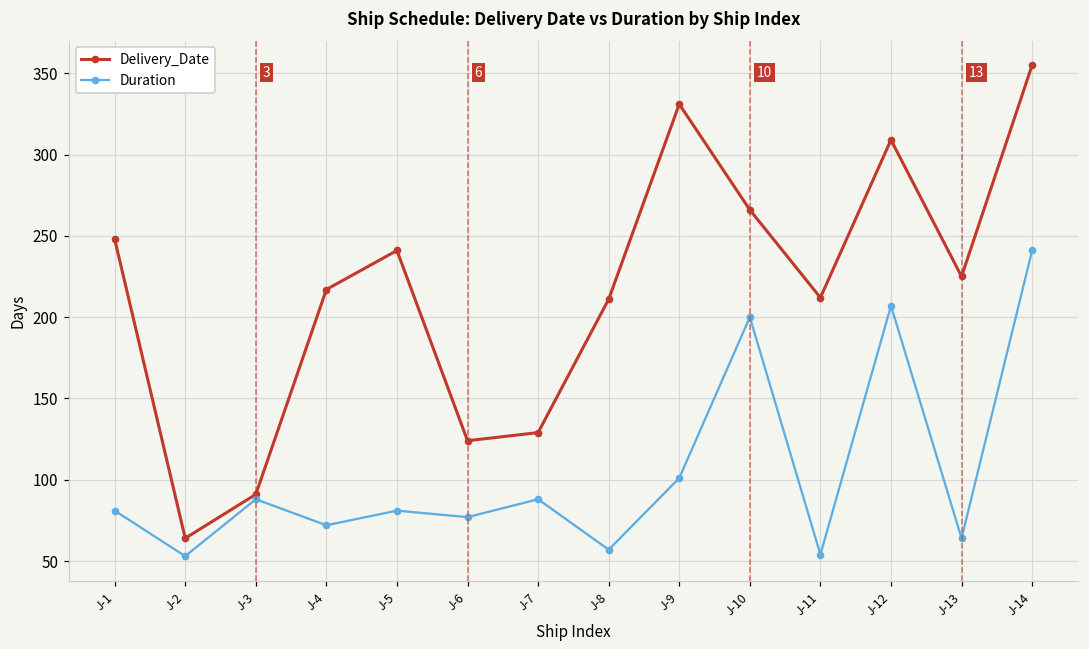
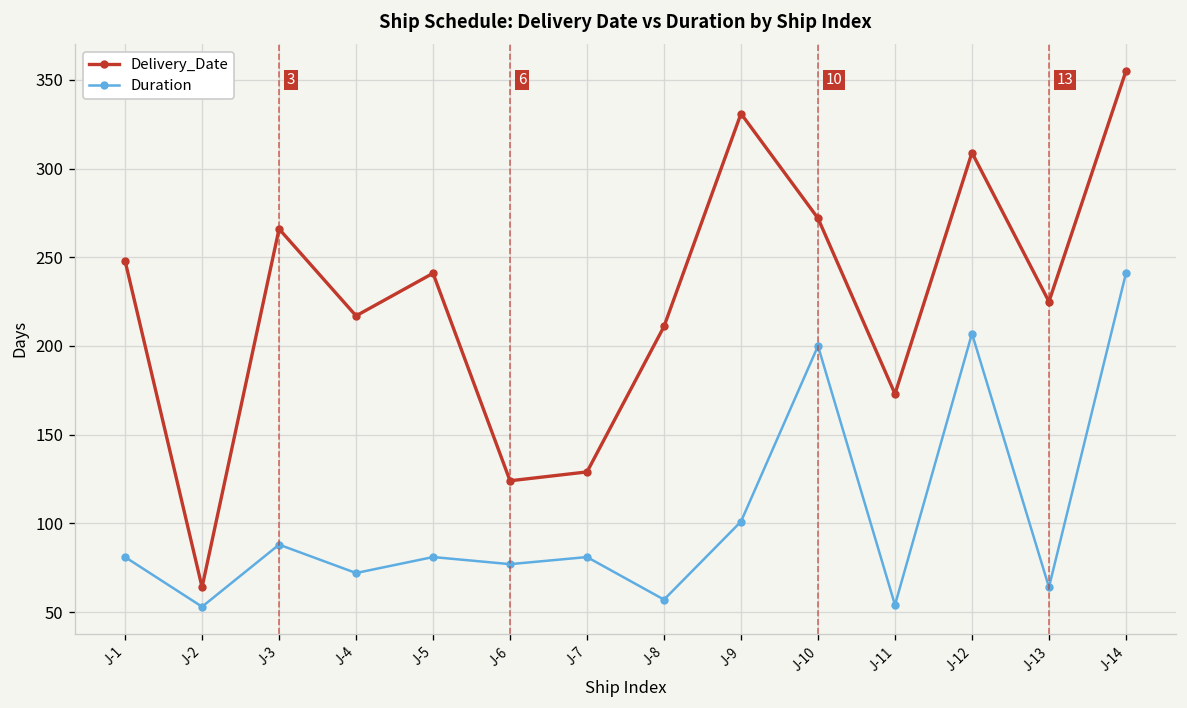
Delivery_Date, J-3: 91 -> 266
Duration, J-7: 88 -> 81
Delivery_Date, J-10: 266 -> 272
Delivery_Date, J-11: 212 -> 173
